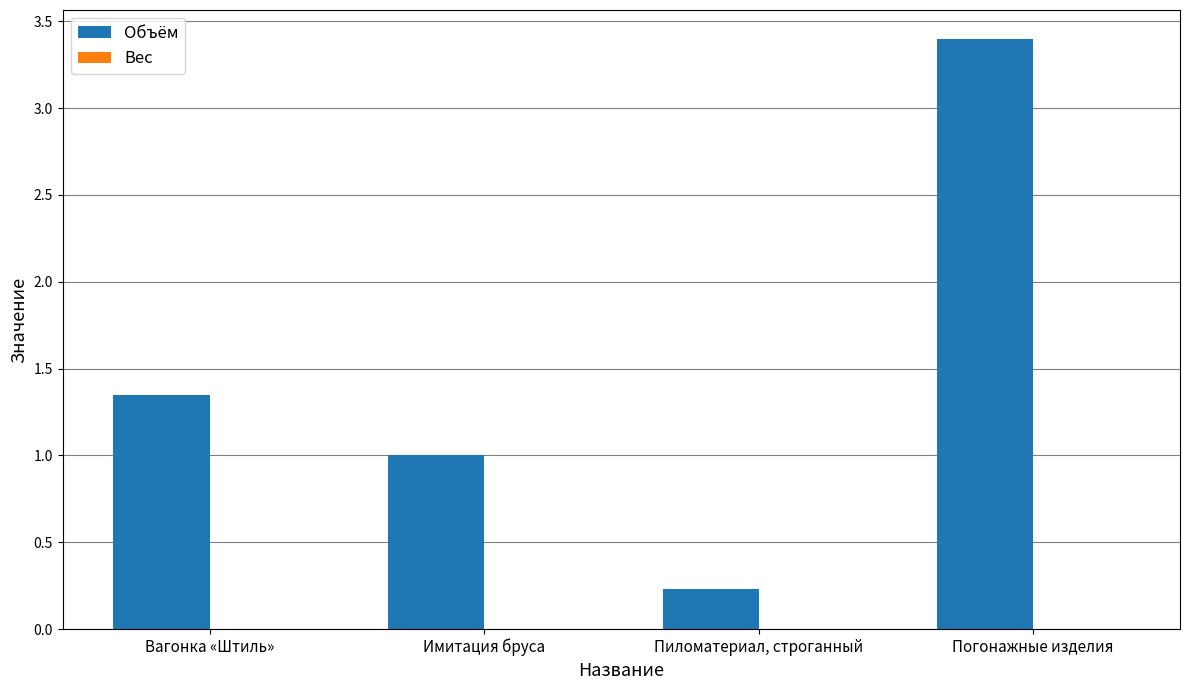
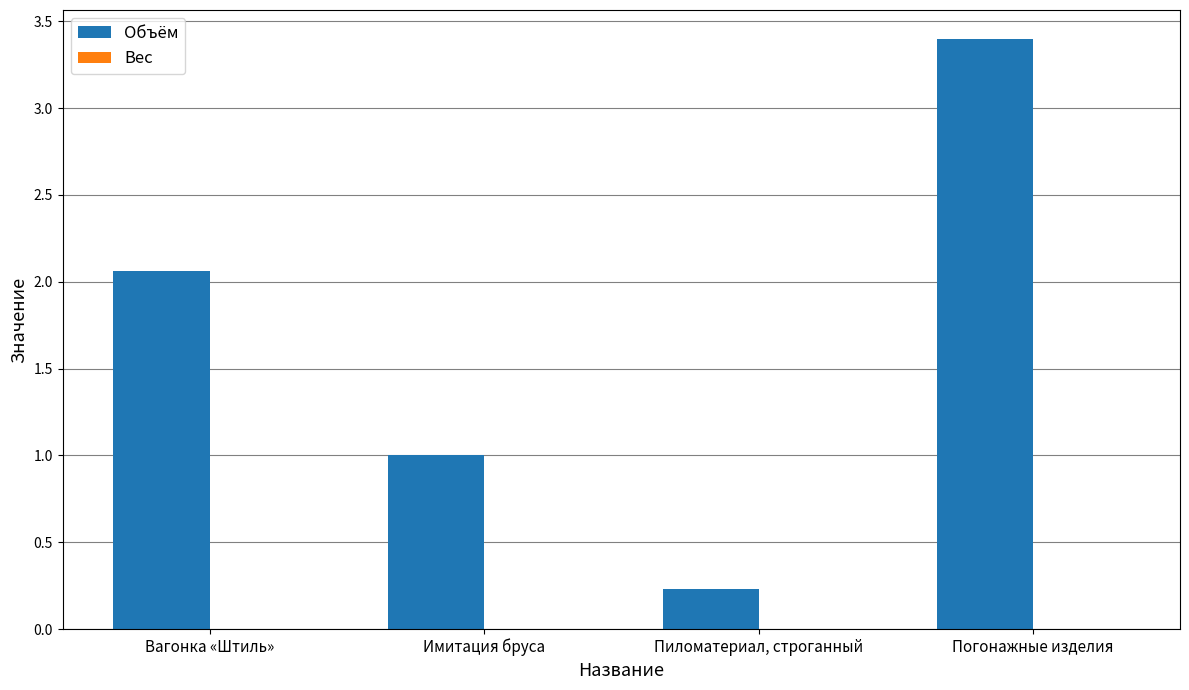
Объём, Вагонка «Штиль»: 1.35 -> 2.06
